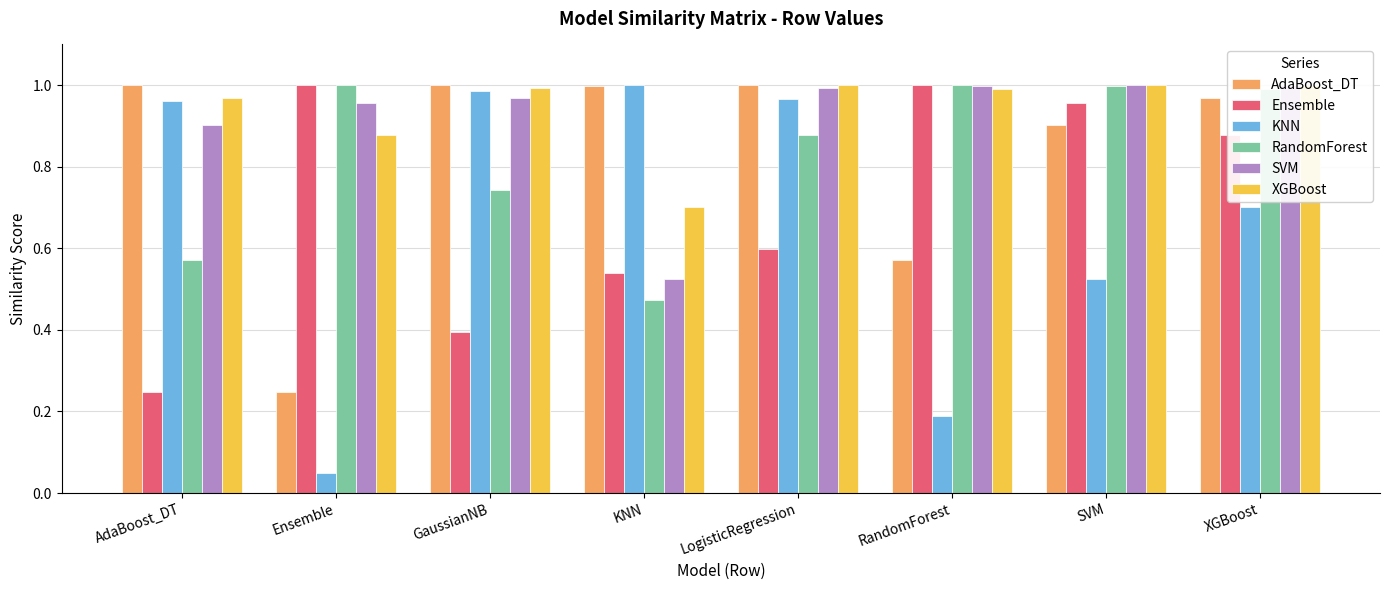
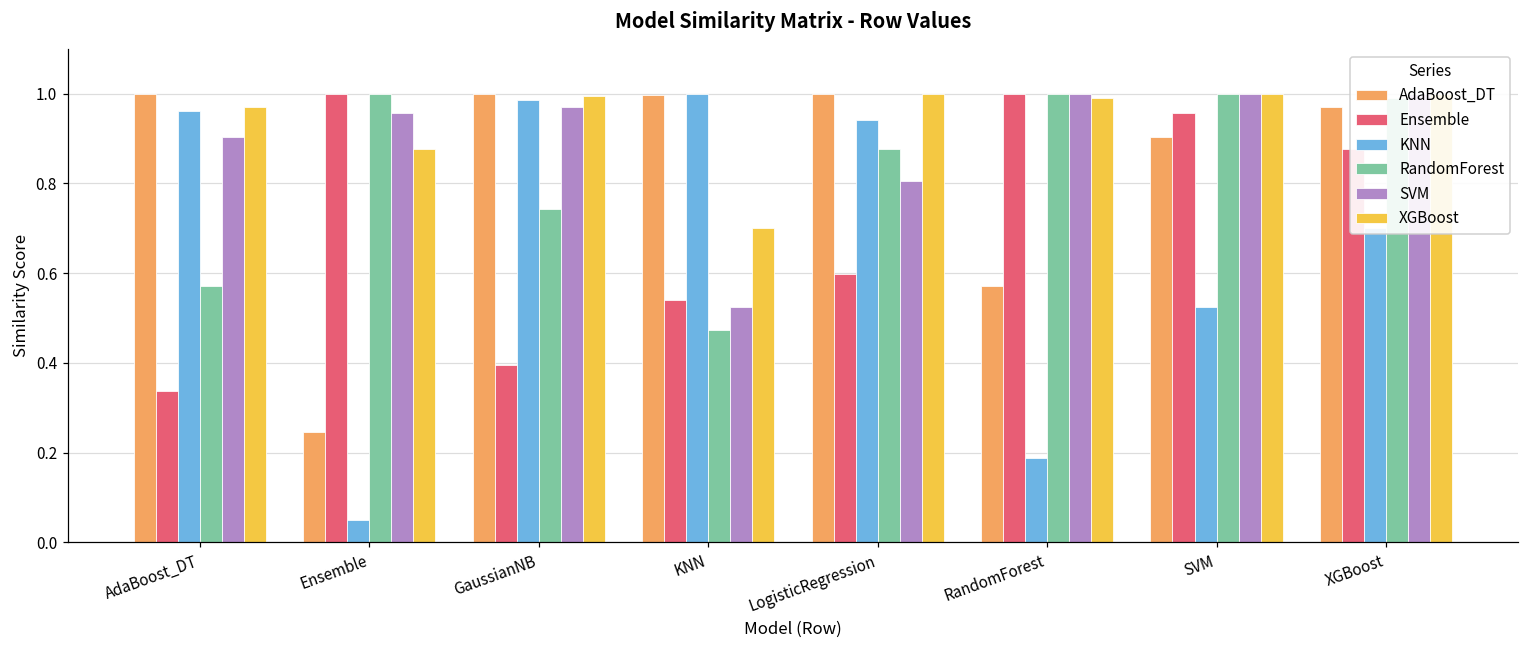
Ensemble, AdaBoost_DT: 0.25 -> 0.34
KNN, LogisticRegression: 0.97 -> 0.94
SVM, LogisticRegression: 0.99 -> 0.81
